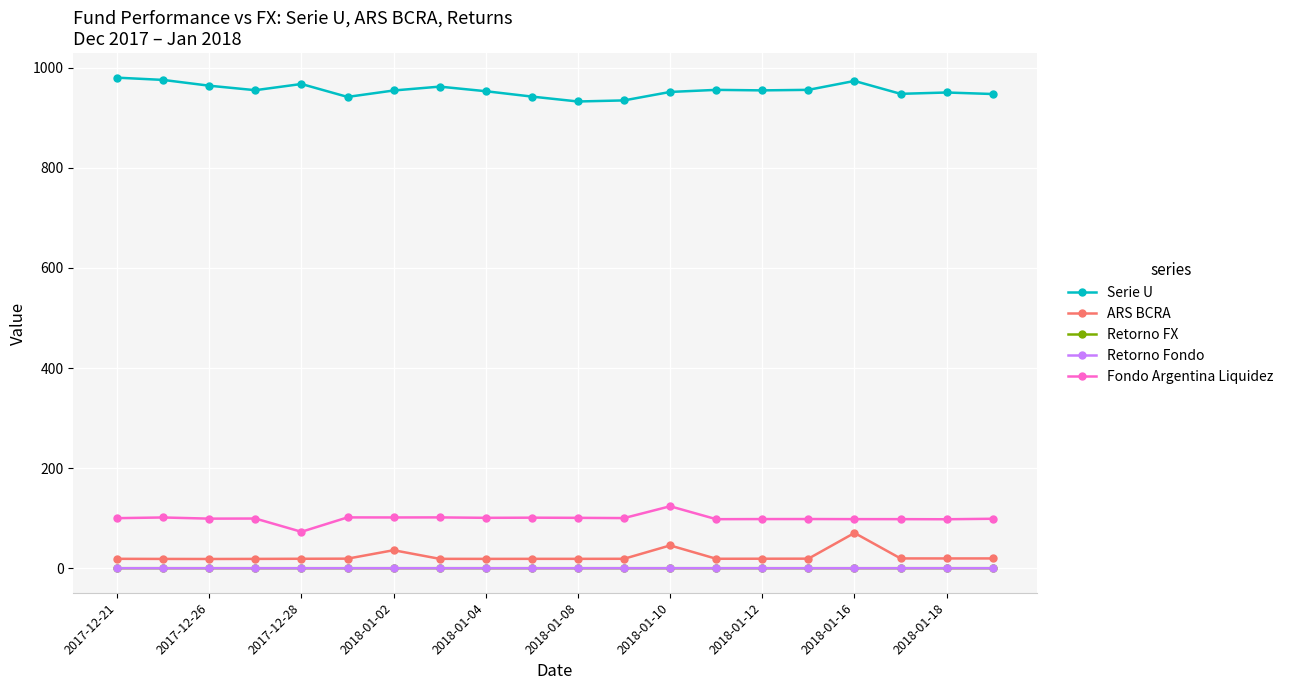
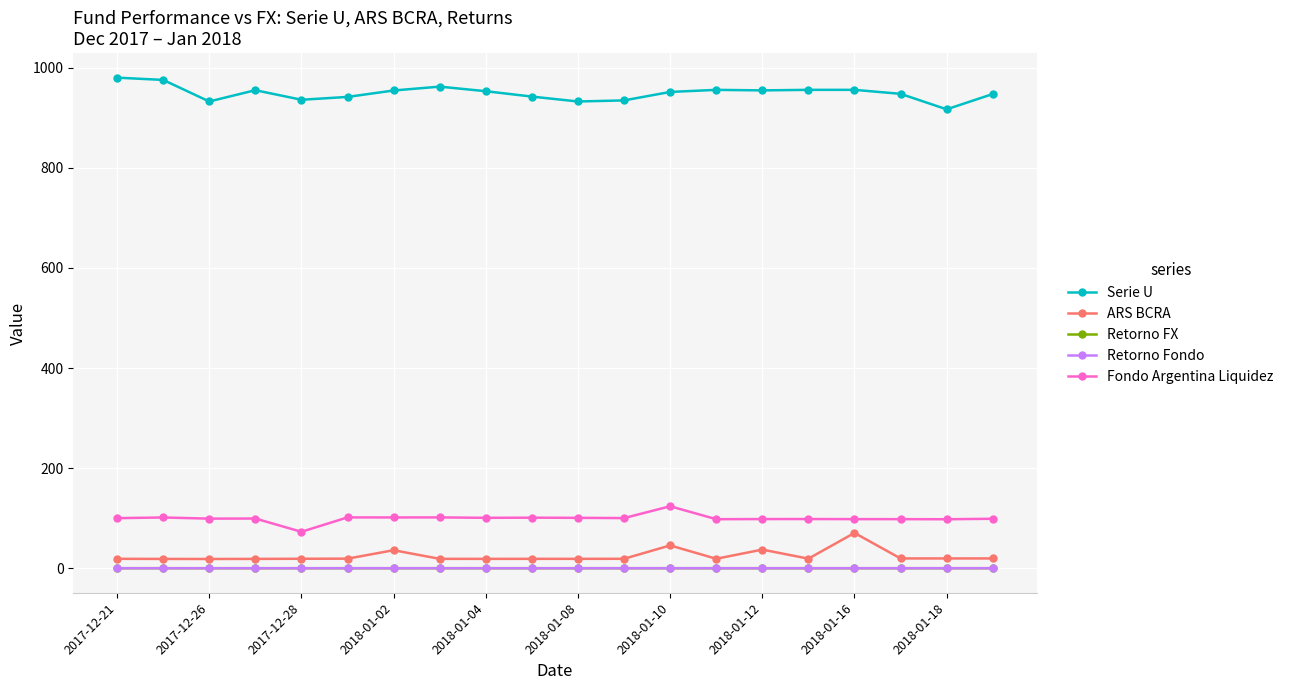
Serie U, 2017-12-26: 960 -> 930
Serie U, 2017-12-28: 970 -> 940
ARS BCRA, 2018-01-12: 20 -> 40
Serie U, 2018-01-16: 970 -> 960
Serie U, 2018-01-18: 950 -> 920
